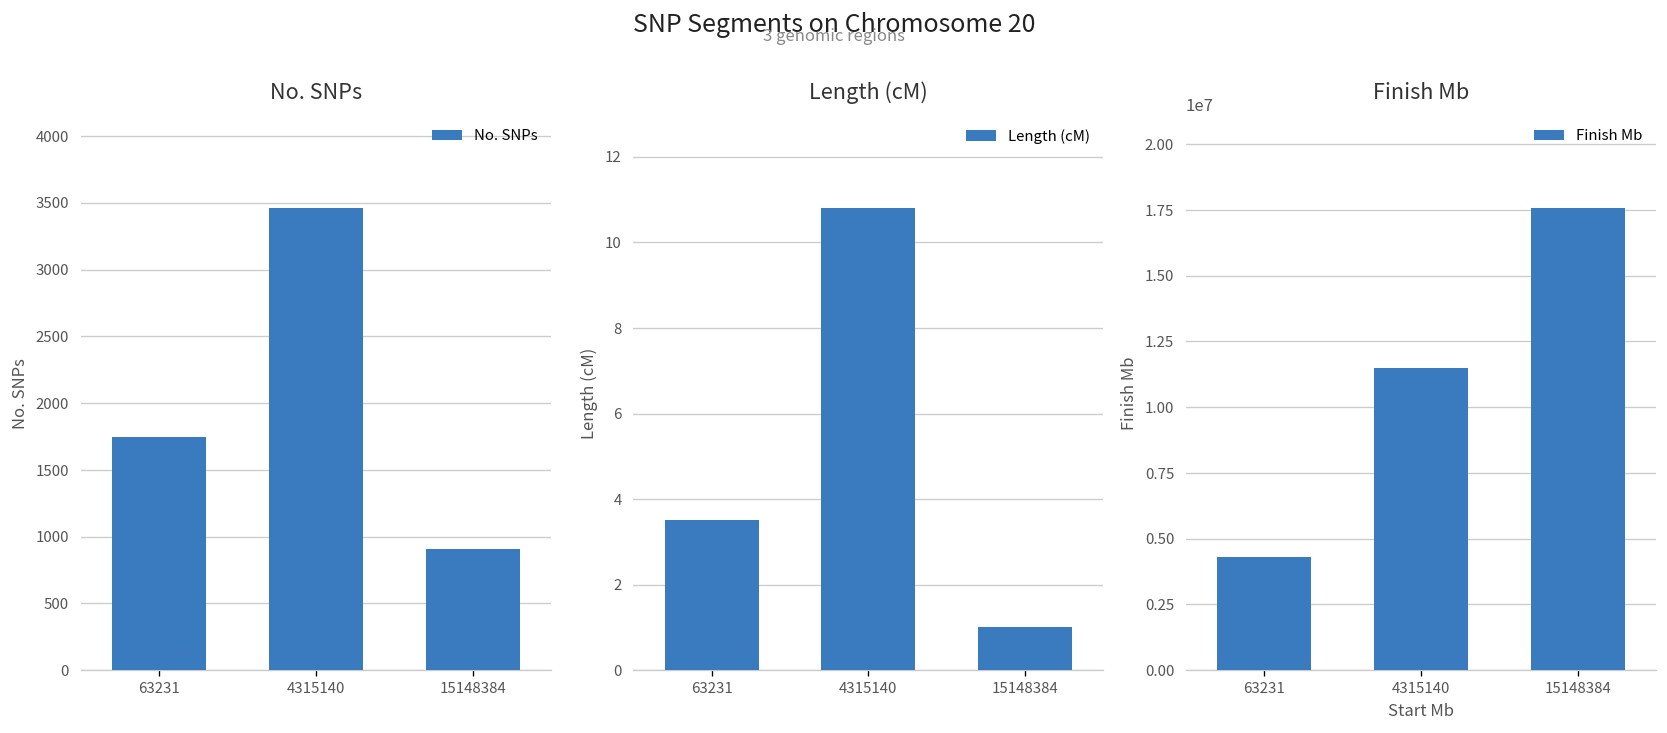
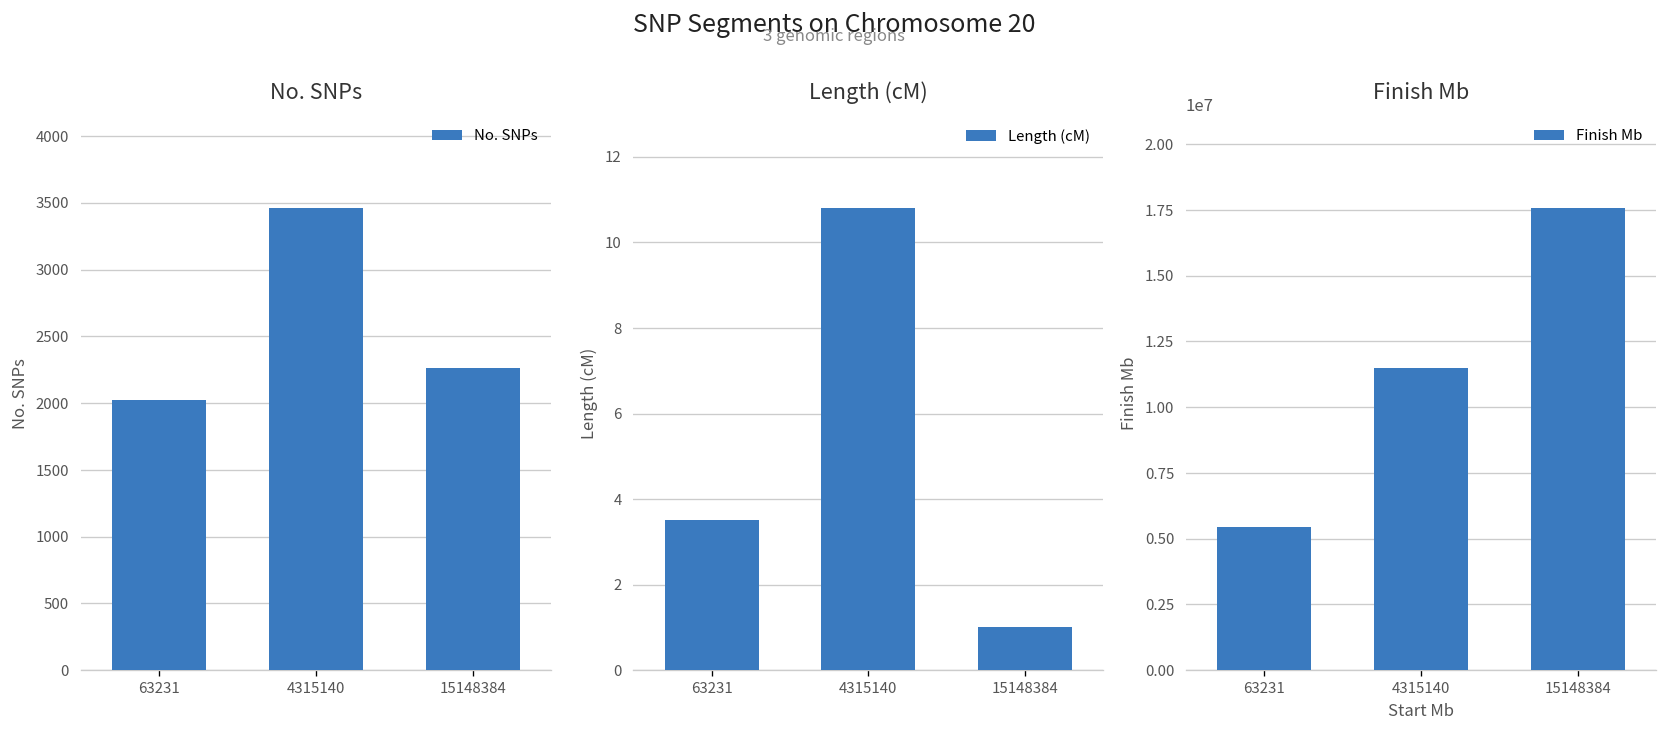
No. SNPs, 63231: 1750 -> 2020
No. SNPs, 15148384: 910 -> 2270
Finish Mb, 63231: 4300000 -> 5400000
